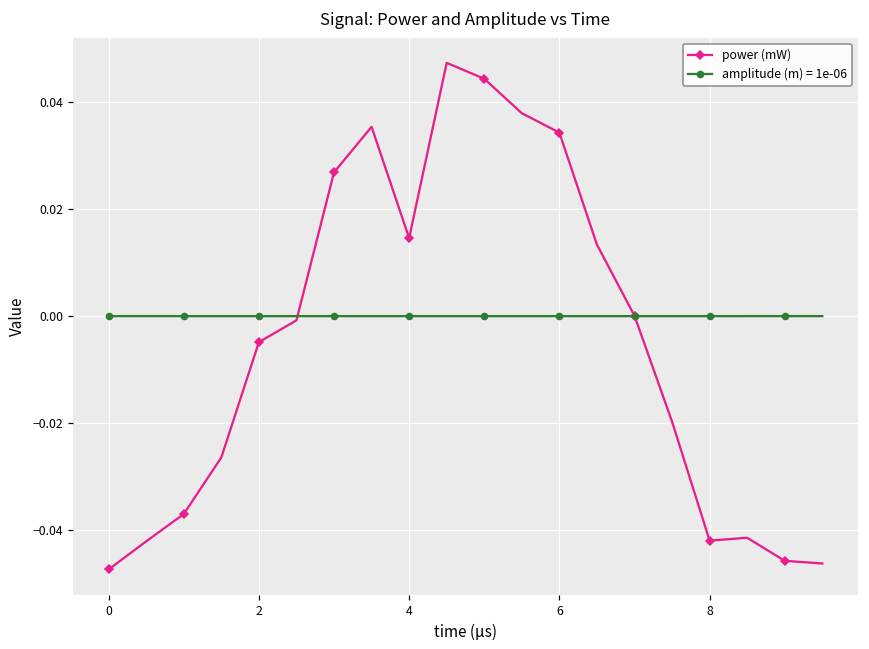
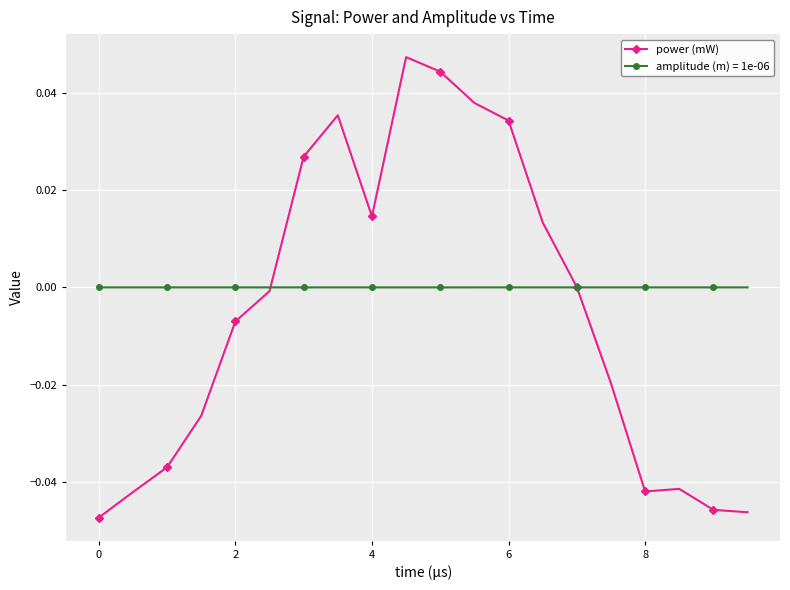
power (mW), 2: -0.005 -> -0.007
